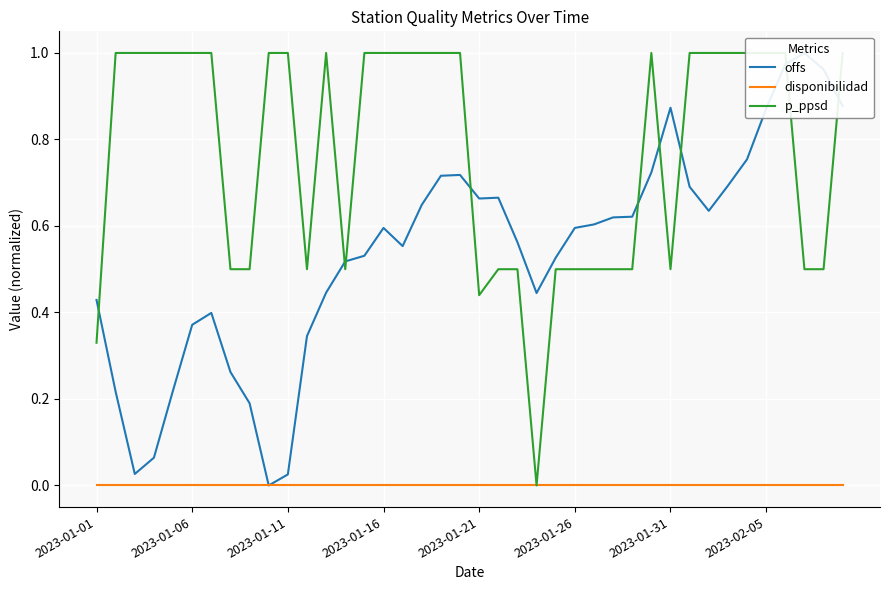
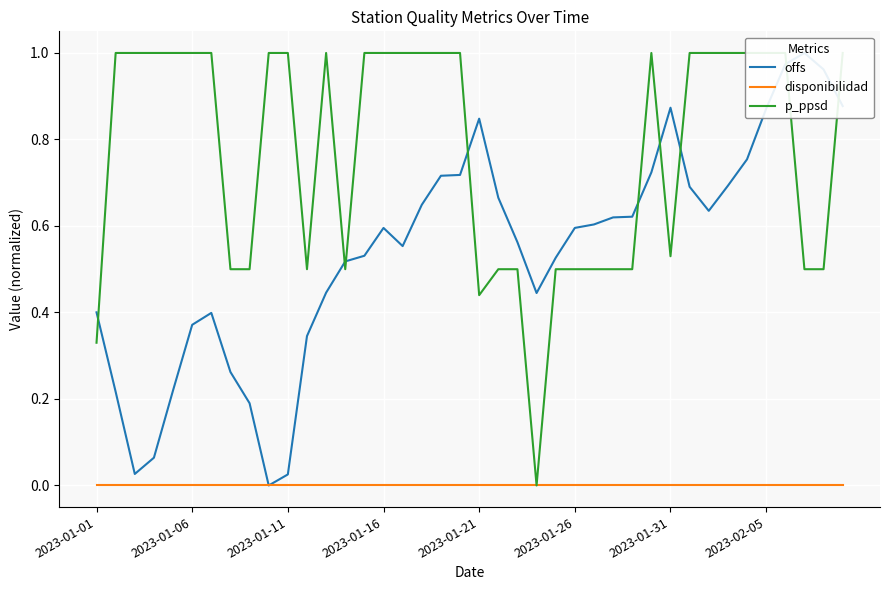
offs, 2023-01-01: 0.43 -> 0.40
offs, 2023-01-21: 0.66 -> 0.85
p_ppsd, 2023-01-31: 0.50 -> 0.53
